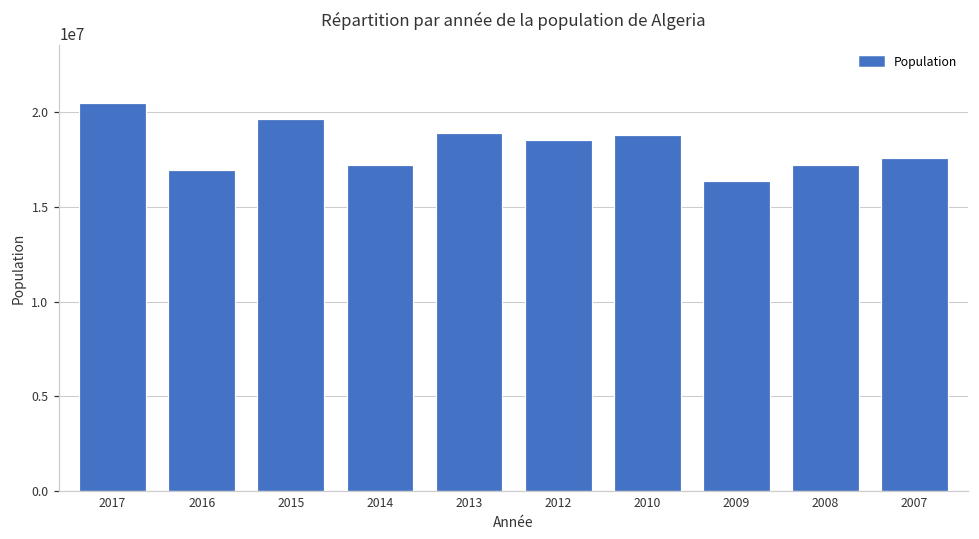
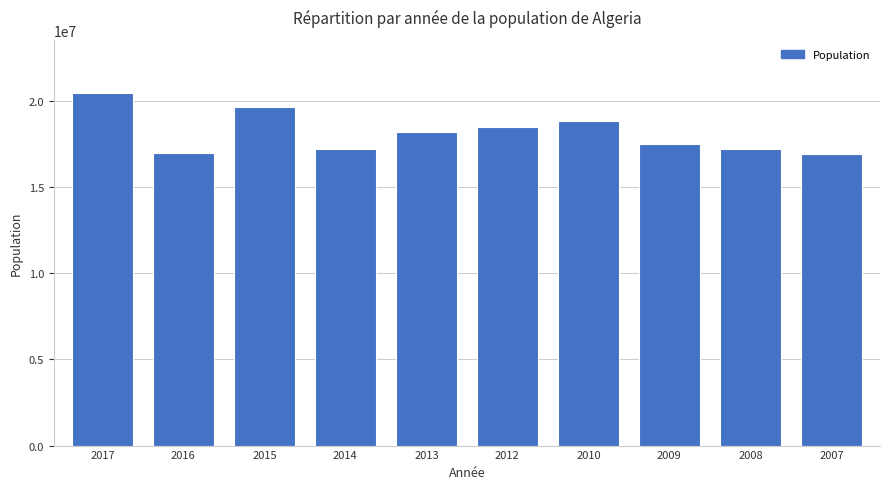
2013: 18900000 -> 18200000
2009: 16400000 -> 17500000
2007: 17600000 -> 16900000
